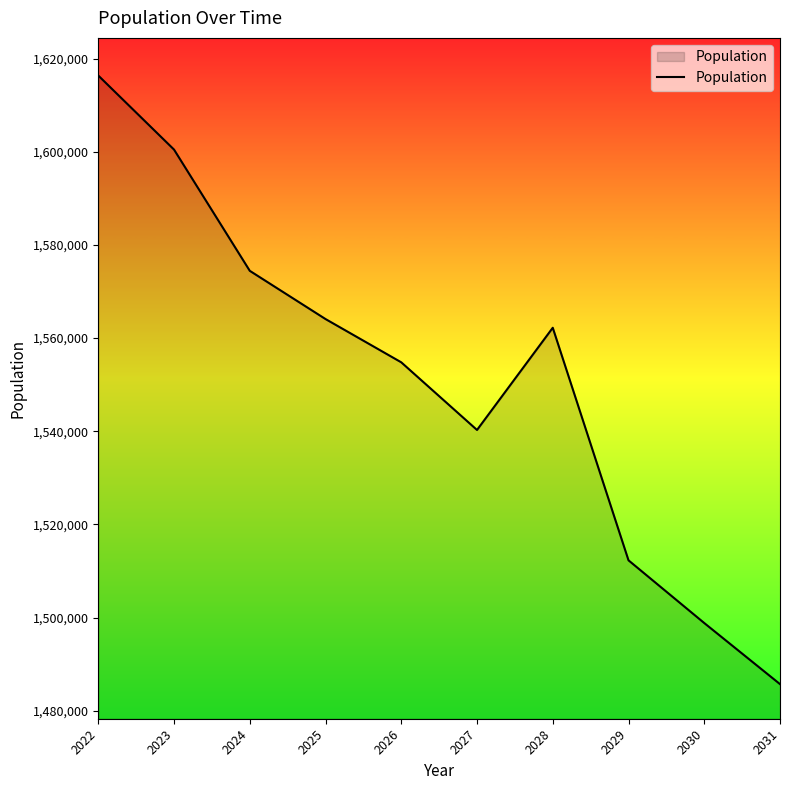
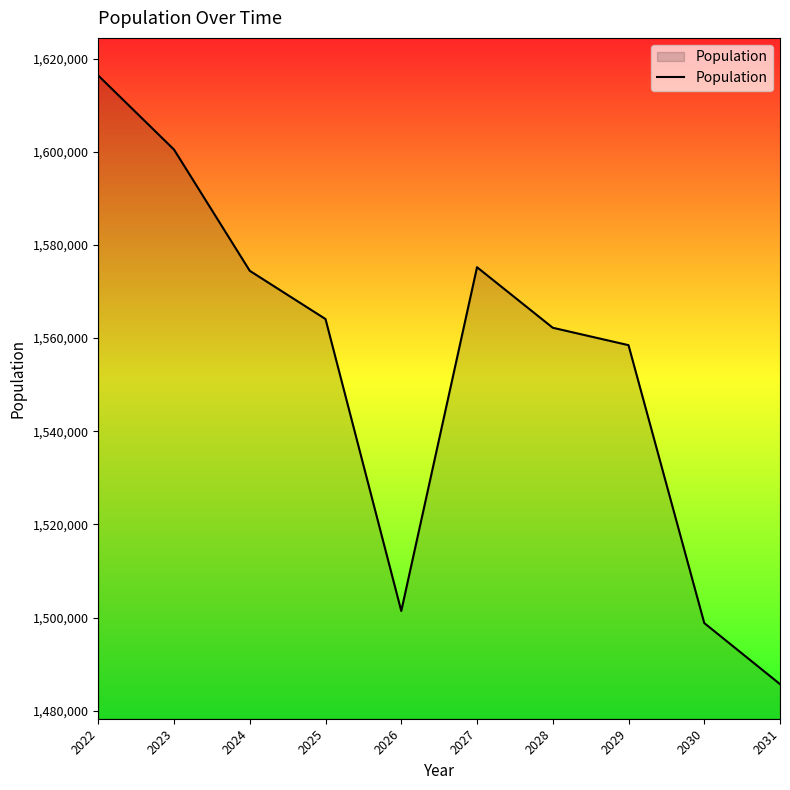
2026: 1,555,000 -> 1,501,000
2027: 1,540,000 -> 1,575,000
2029: 1,512,000 -> 1,558,000
